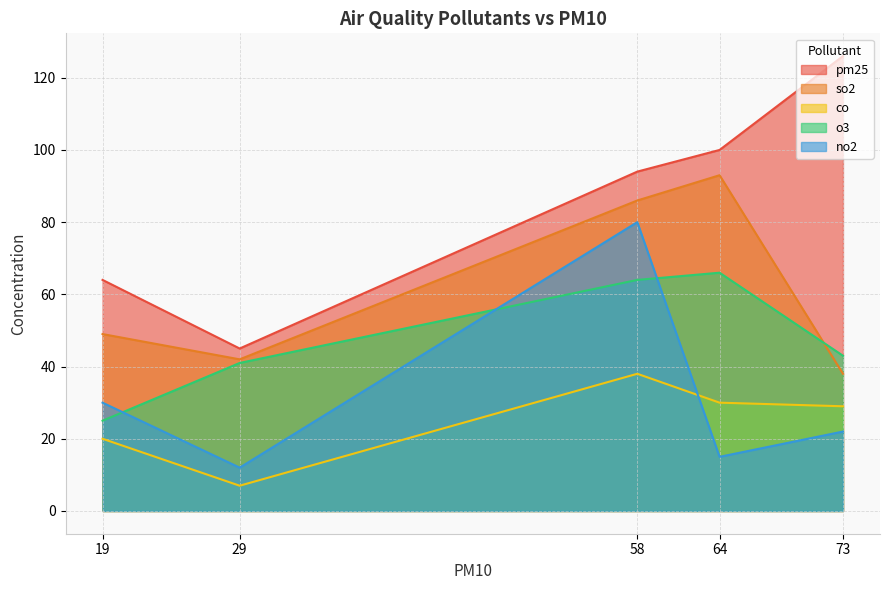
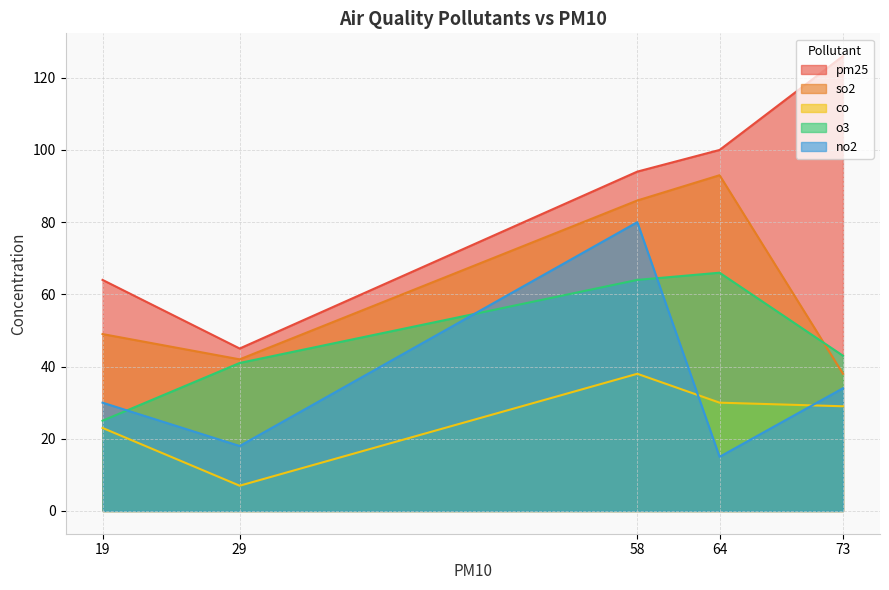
co, 19: 20 -> 23
no2, 29: 12 -> 18
no2, 73: 22 -> 34
